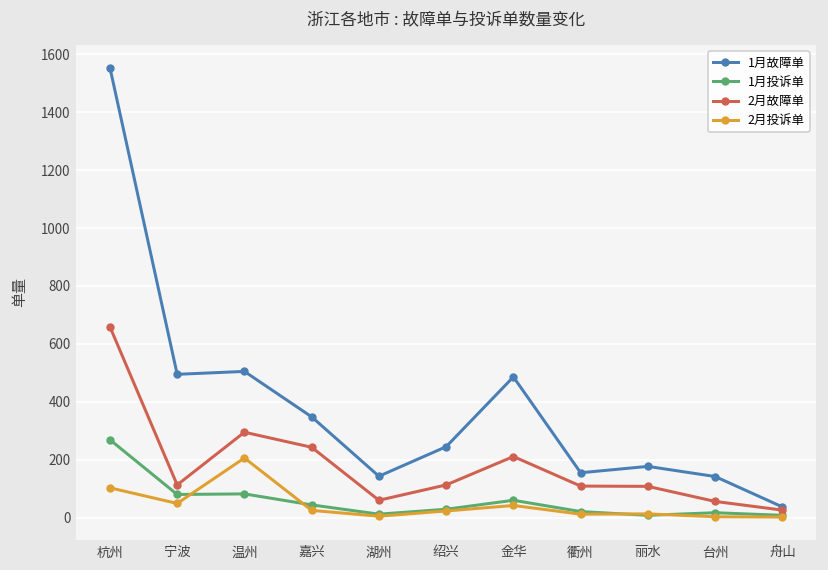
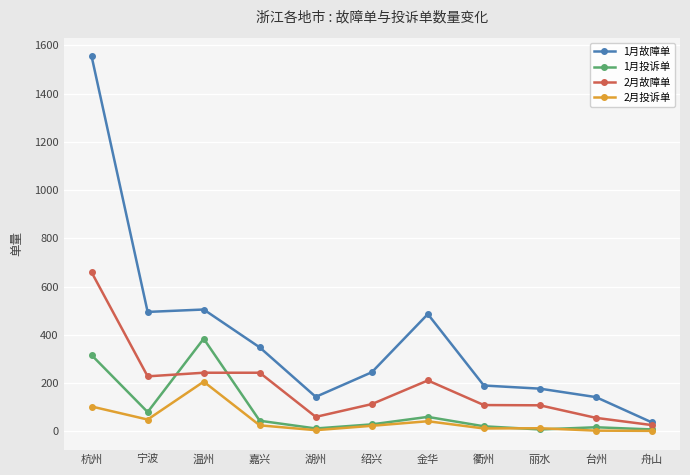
1月投诉单, 杭州: 270 -> 320
2月故障单, 宁波: 110 -> 230
1月投诉单, 温州: 80 -> 380
2月故障单, 温州: 300 -> 240
1月故障单, 衢州: 160 -> 190
